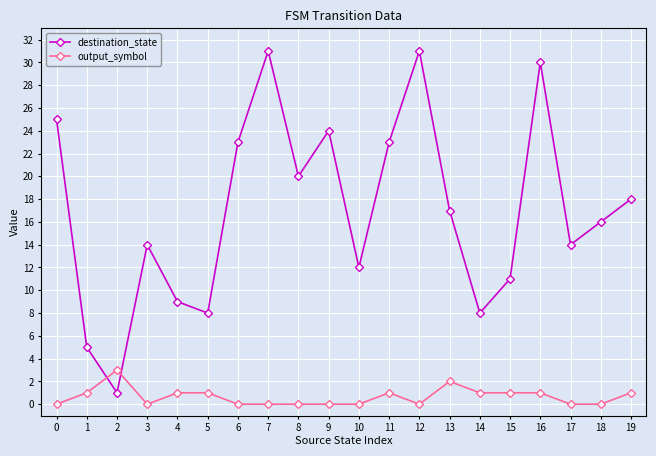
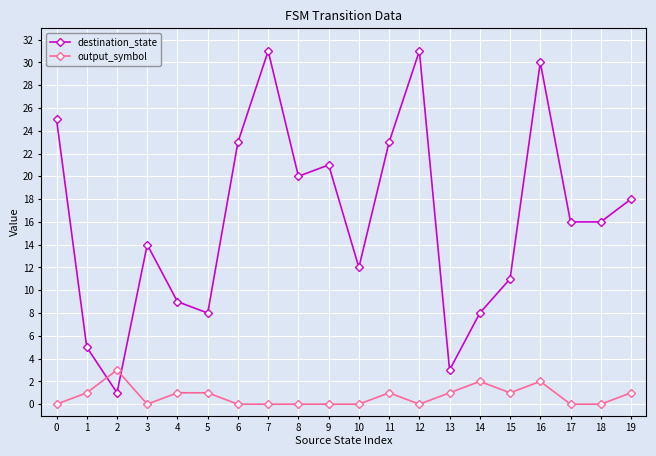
destination_state, 9: 24 -> 21
destination_state, 13: 17 -> 3
output_symbol, 13: 2 -> 1
output_symbol, 14: 1 -> 2
output_symbol, 16: 1 -> 2
destination_state, 17: 14 -> 16
